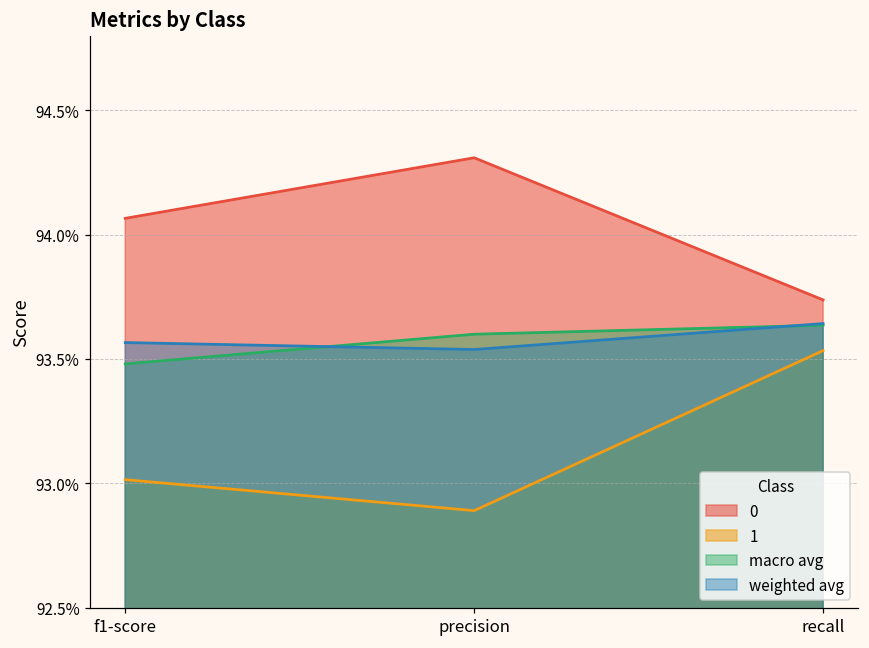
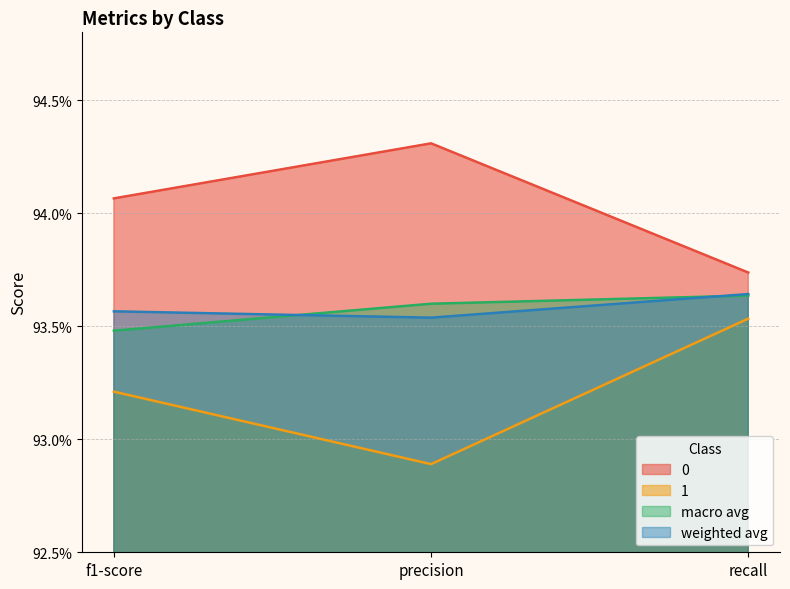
1, f1-score: 93.01% -> 93.21%
